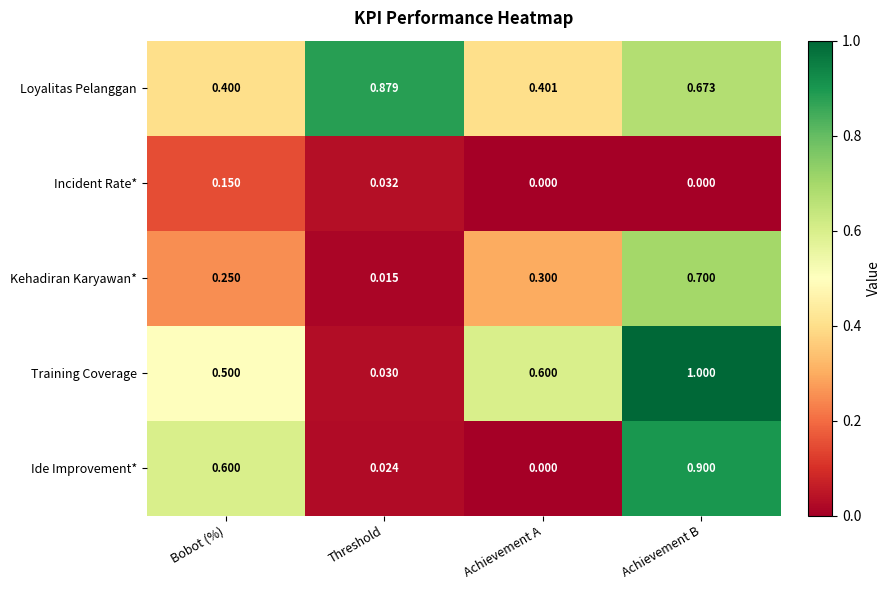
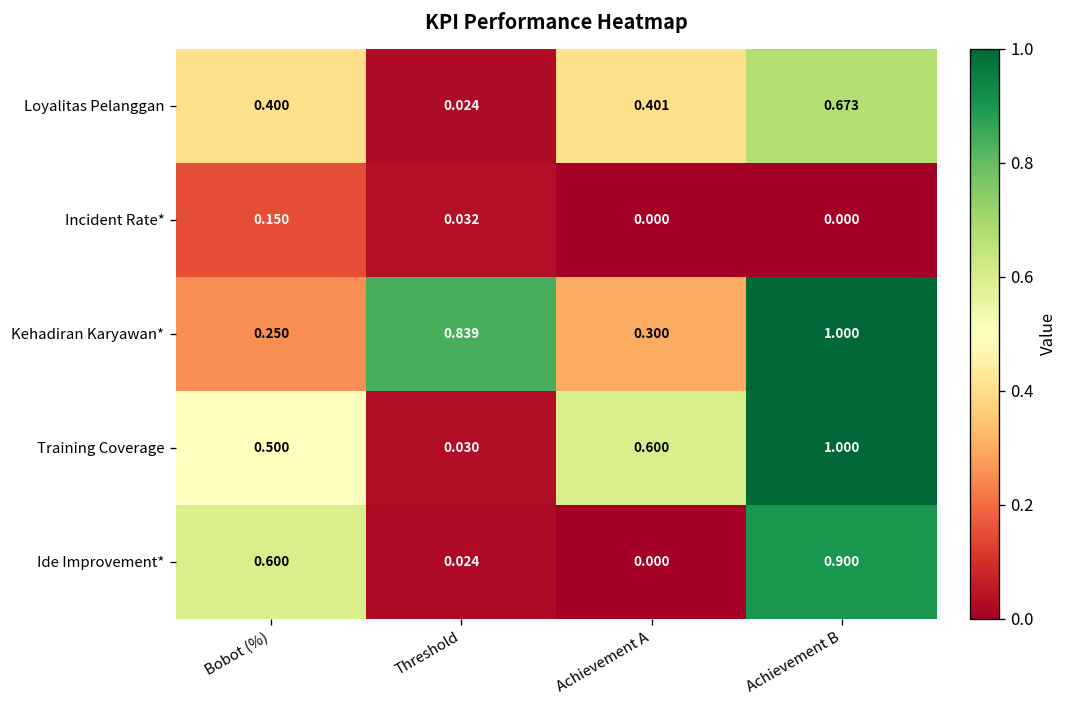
Loyalitas Pelanggan, Threshold: 0.879 -> 0.024
Kehadiran Karyawan*, Threshold: 0.015 -> 0.839
Kehadiran Karyawan*, Achievement B: 0.700 -> 1.000
